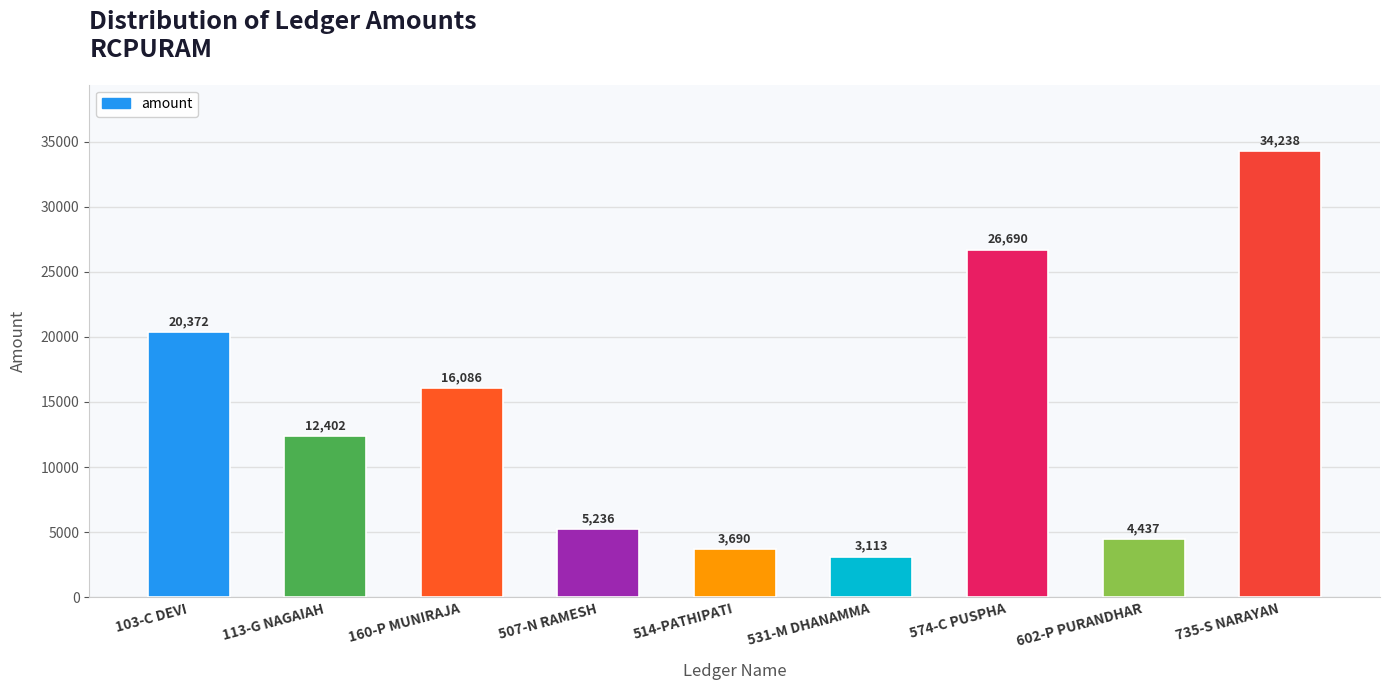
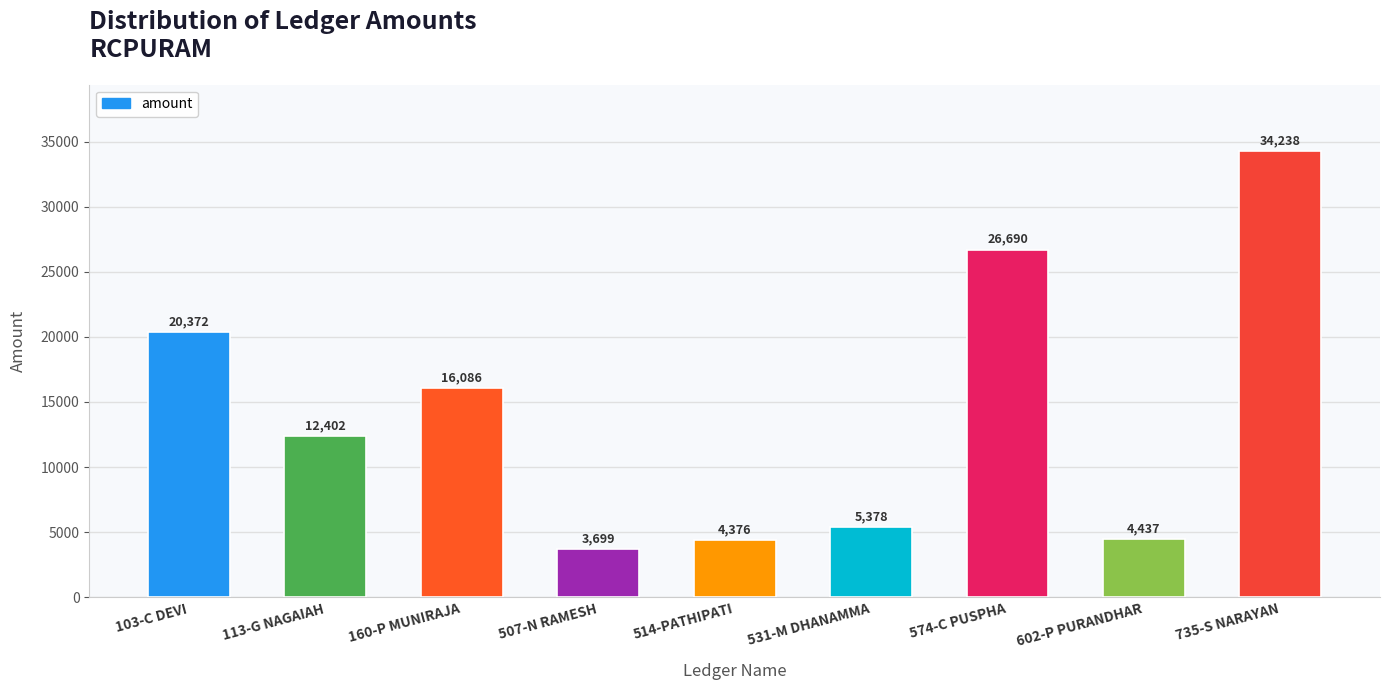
507-N RAMESH: 5,236 -> 3,699
514-PATHIPATI: 3,690 -> 4,376
531-M DHANAMMA: 3,113 -> 5,378
